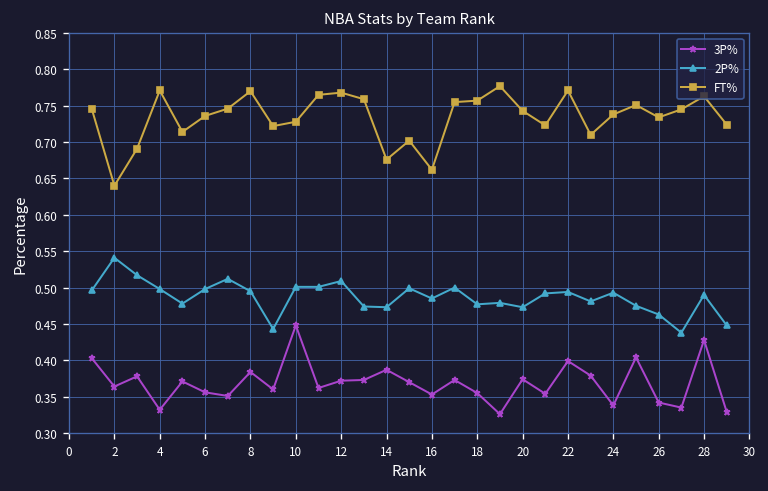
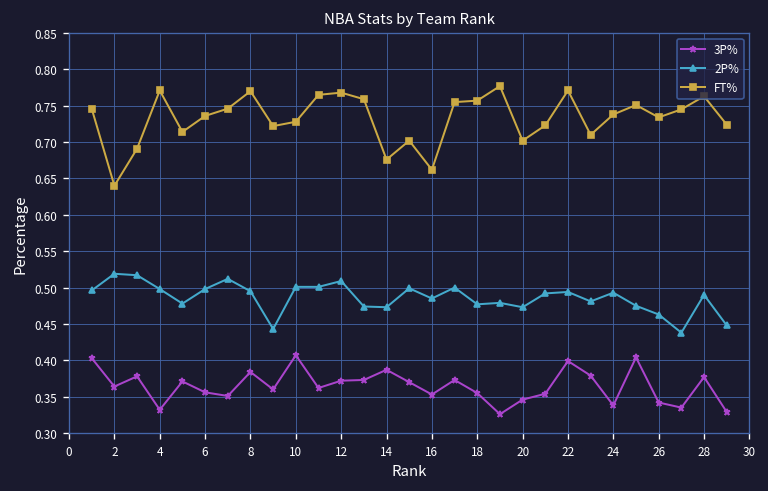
2P%, 2: 0.54 -> 0.52
3P%, 10: 0.45 -> 0.41
3P%, 20: 0.37 -> 0.35
FT%, 20: 0.74 -> 0.70
3P%, 28: 0.43 -> 0.38
